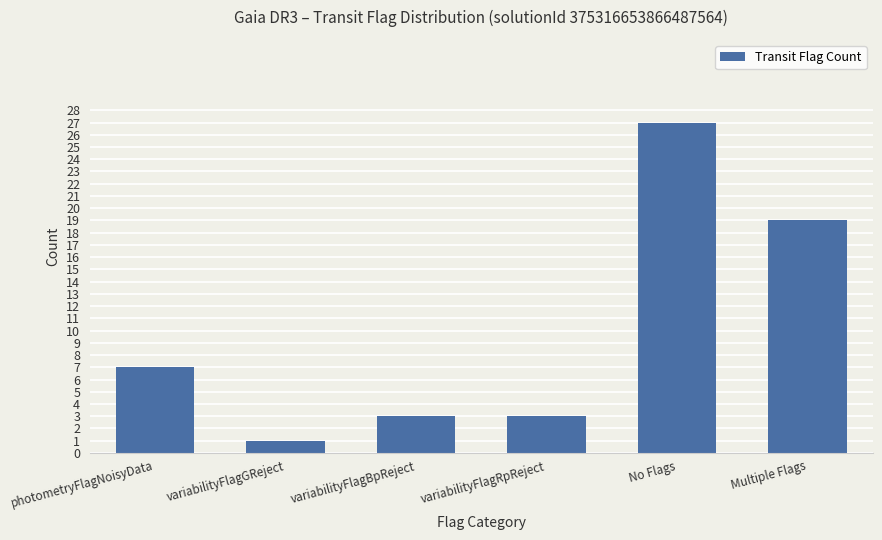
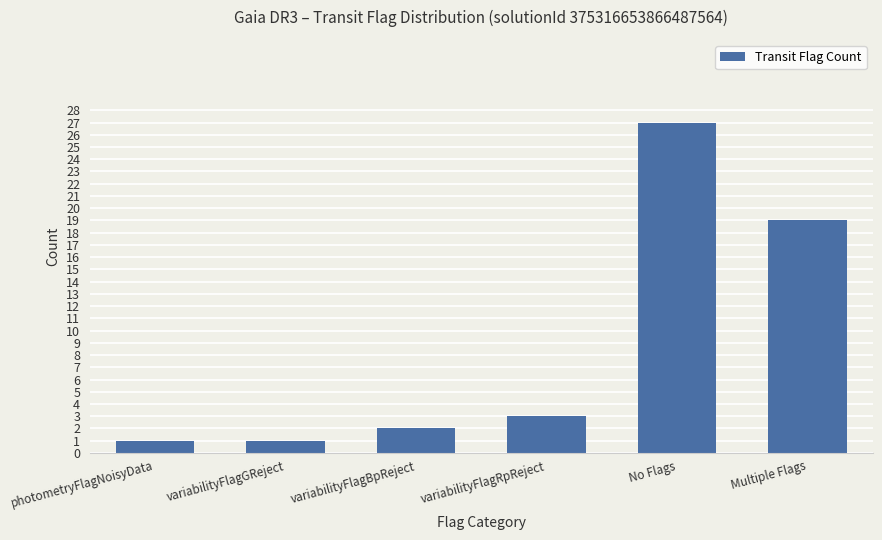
photometryFlagNoisyData: 7 -> 1
variabilityFlagBpReject: 3 -> 2
